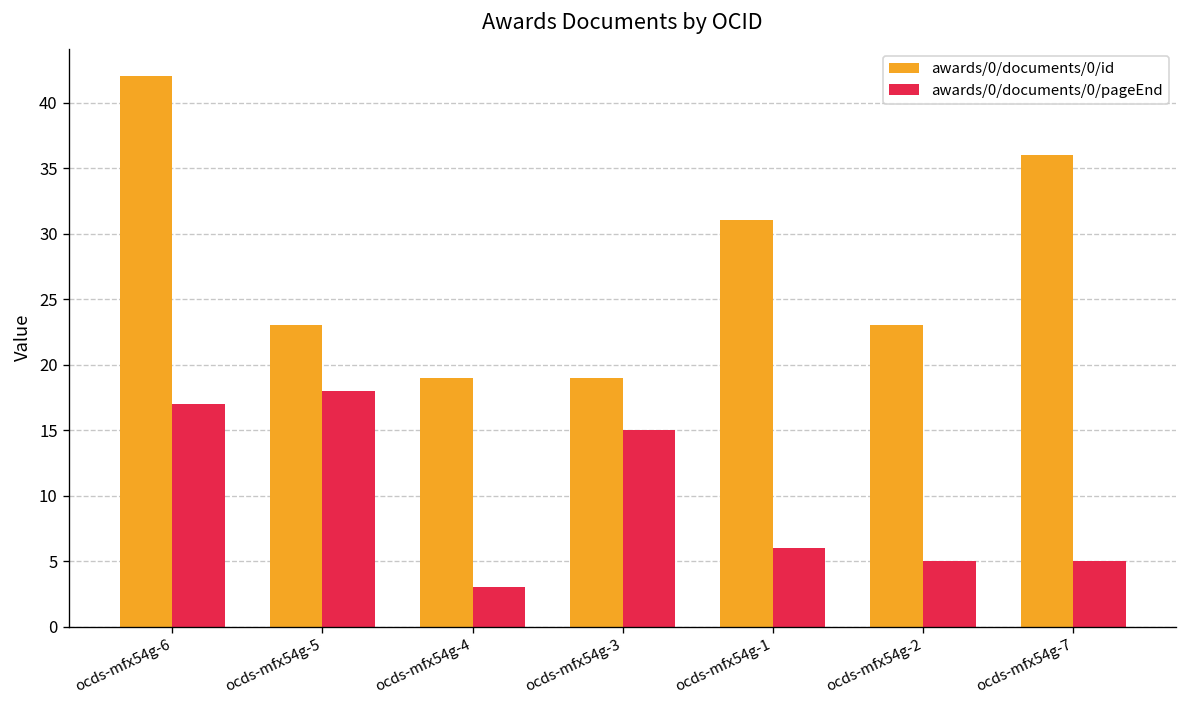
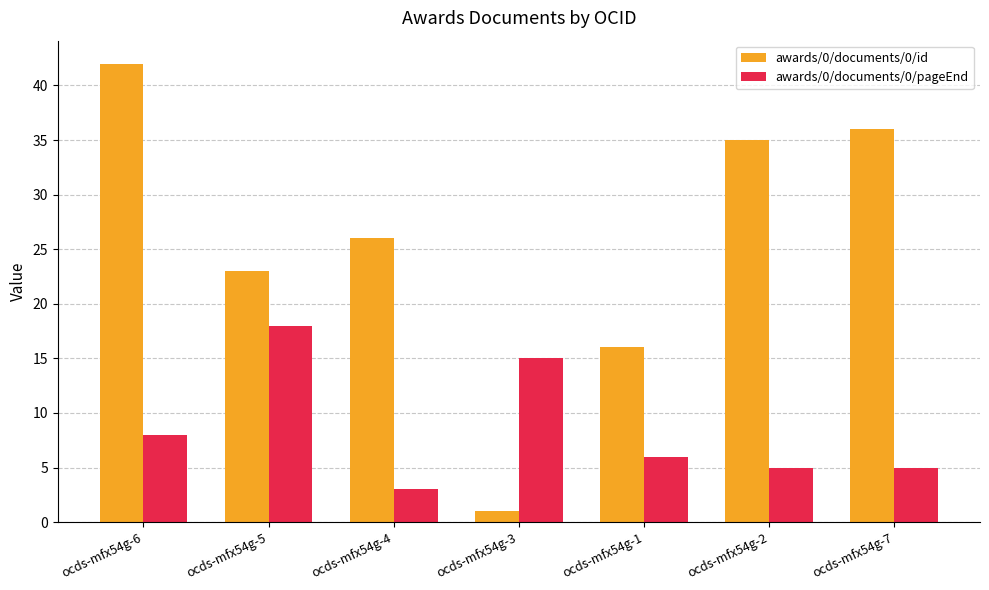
awards/0/documents/0/pageEnd, ocds-mfx54g-6: 17 -> 8
awards/0/documents/0/id, ocds-mfx54g-4: 19 -> 26
awards/0/documents/0/id, ocds-mfx54g-3: 19 -> 1
awards/0/documents/0/id, ocds-mfx54g-1: 31 -> 16
awards/0/documents/0/id, ocds-mfx54g-2: 23 -> 35
